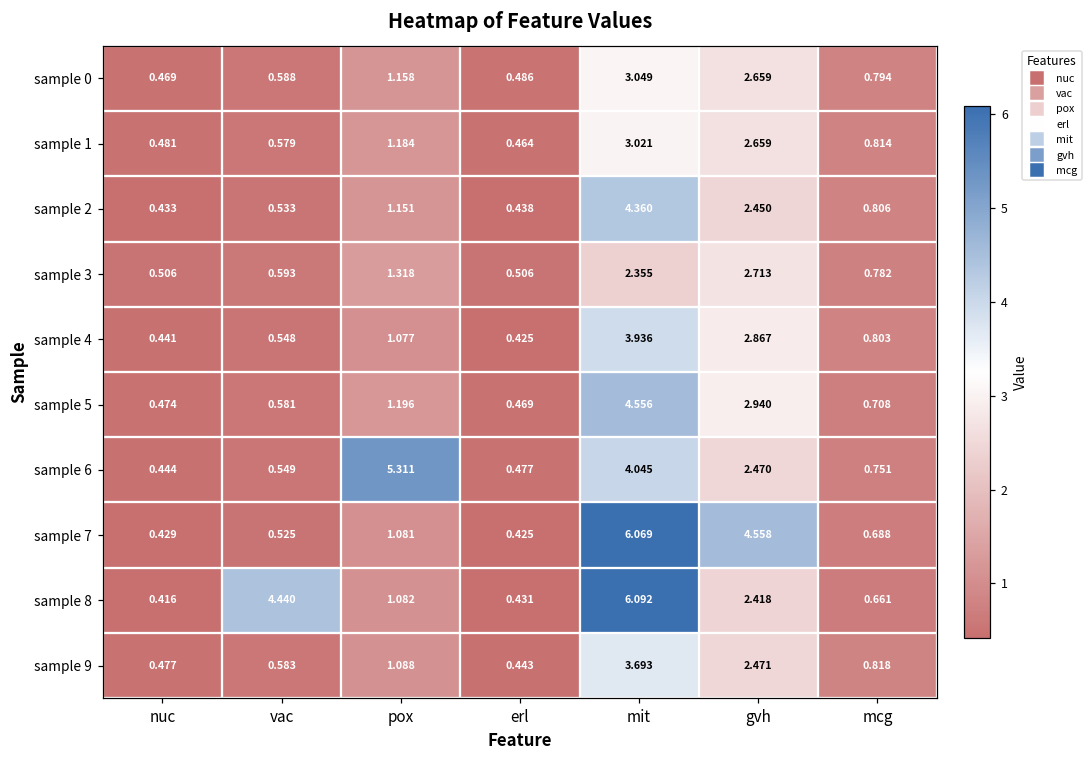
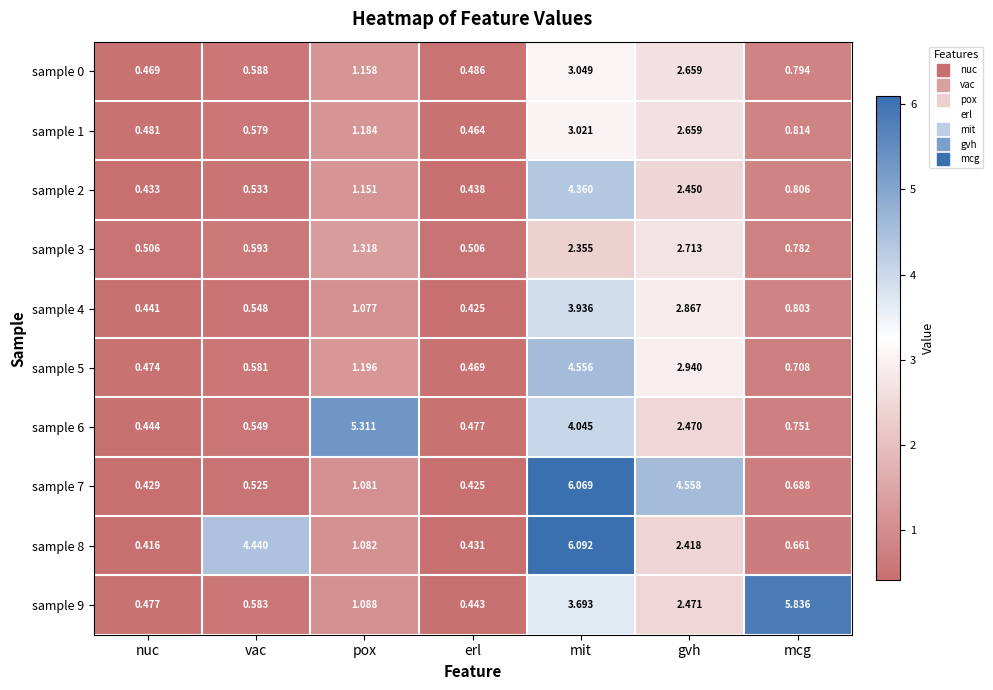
sample 9, mcg: 0.818 -> 5.836
